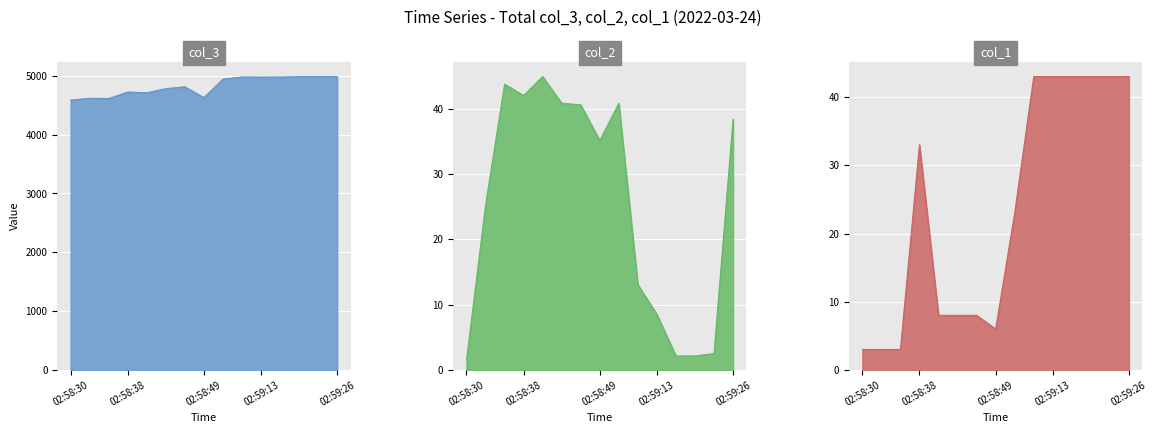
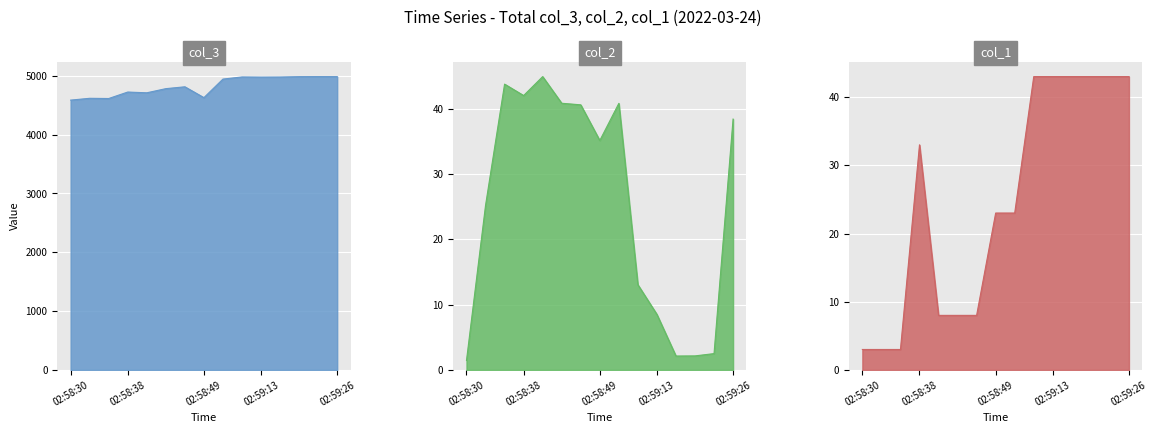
col_1, 02:58:49: 6 -> 23
